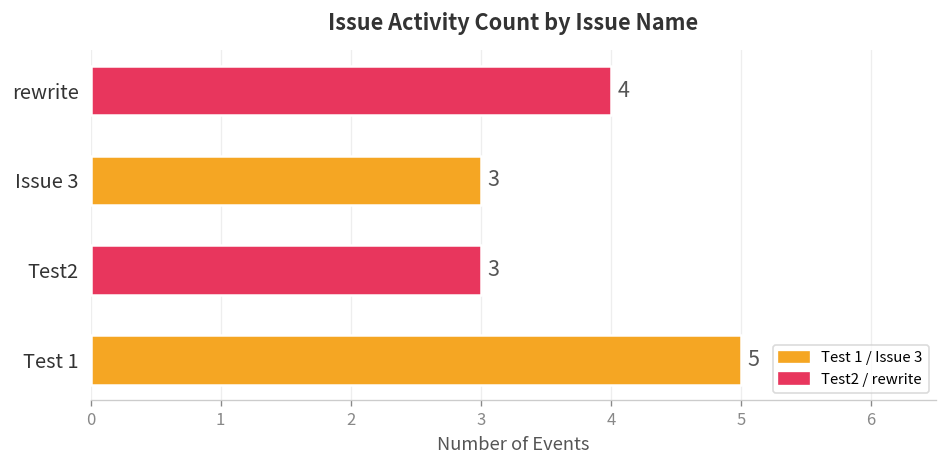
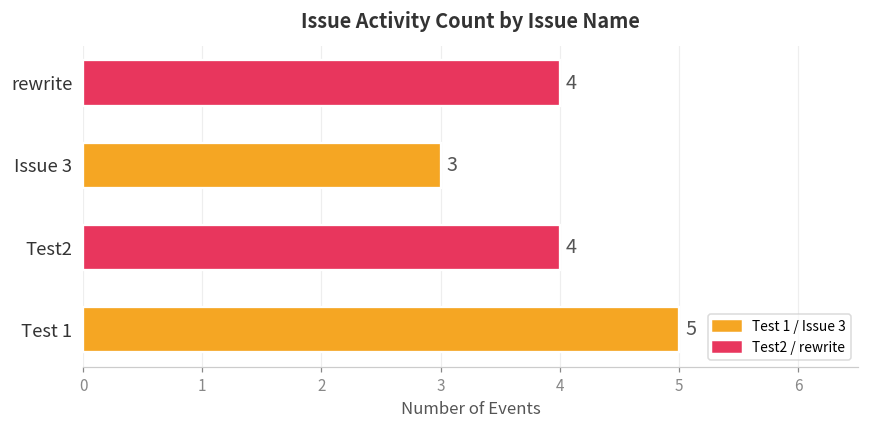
Test2: 3 -> 4
